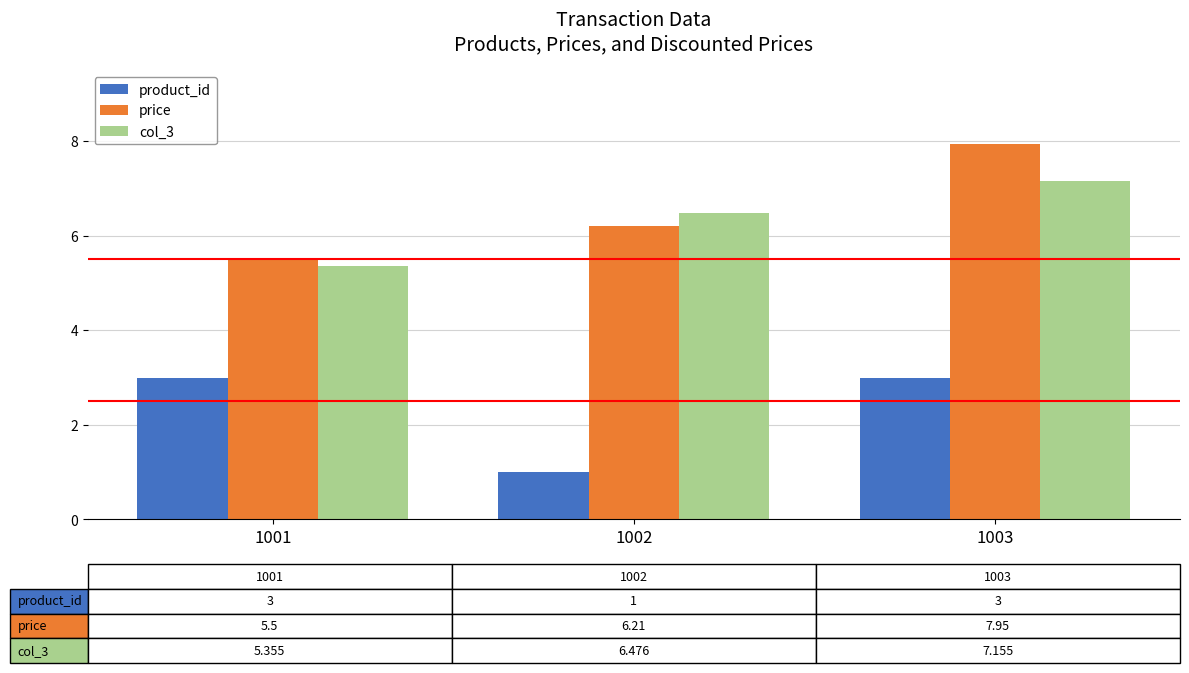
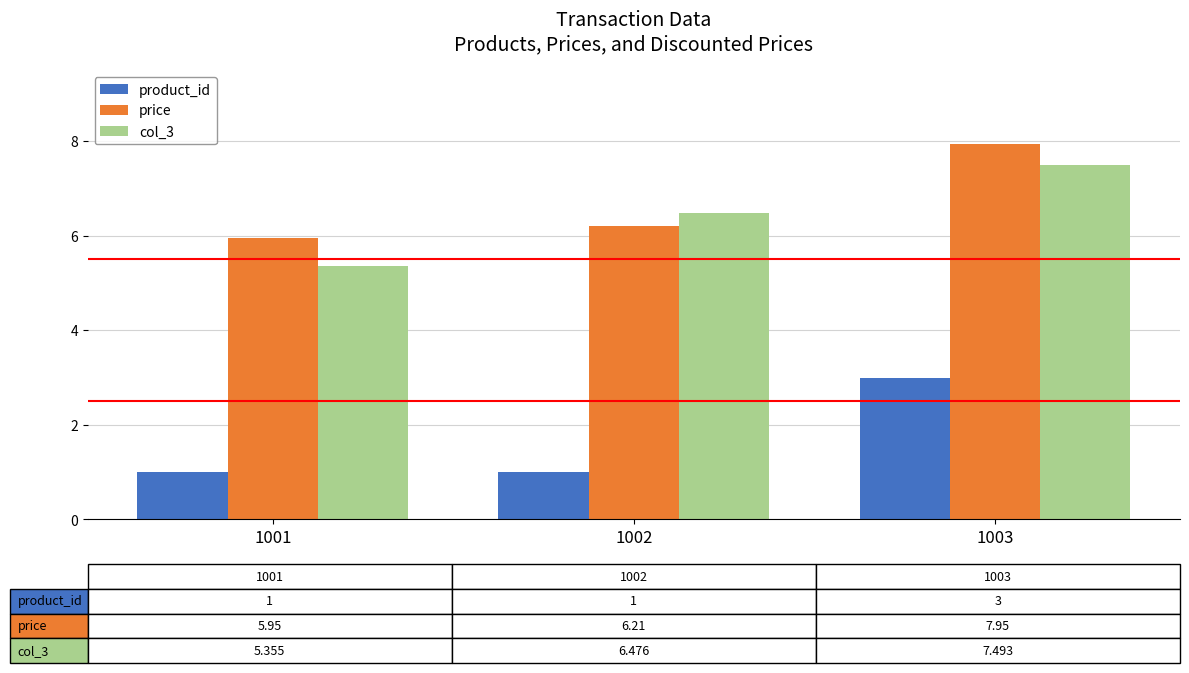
product_id, 1001: 3 -> 1
price, 1001: 5.5 -> 5.95
col_3, 1003: 7.155 -> 7.493
